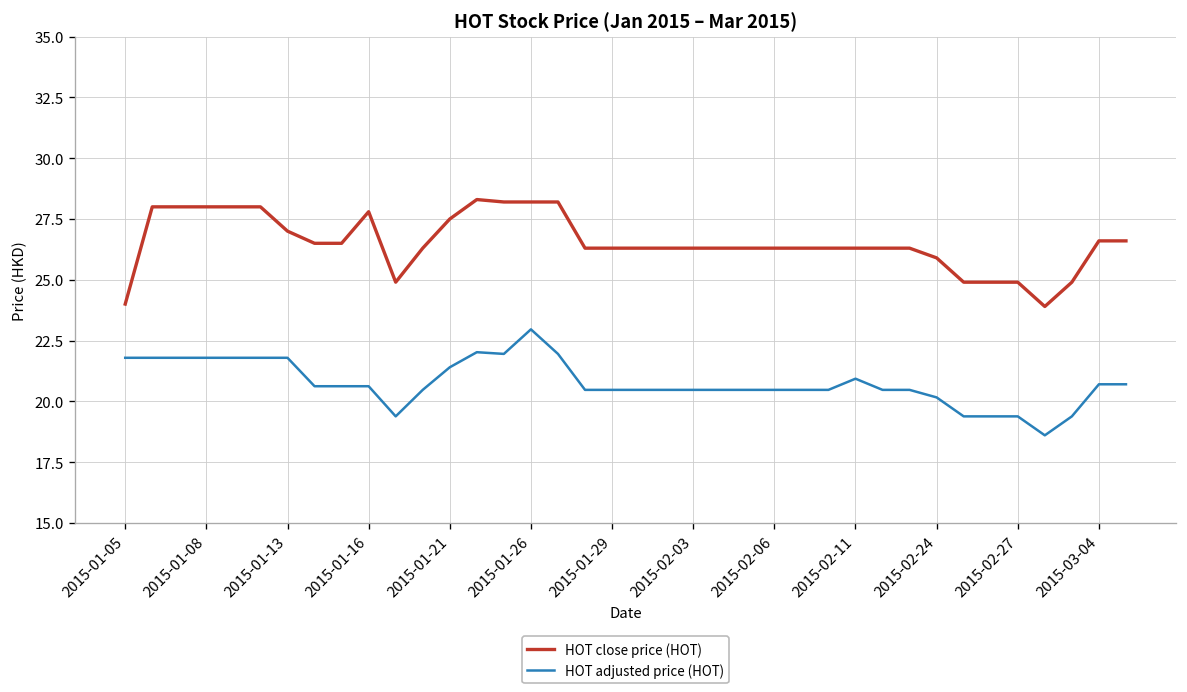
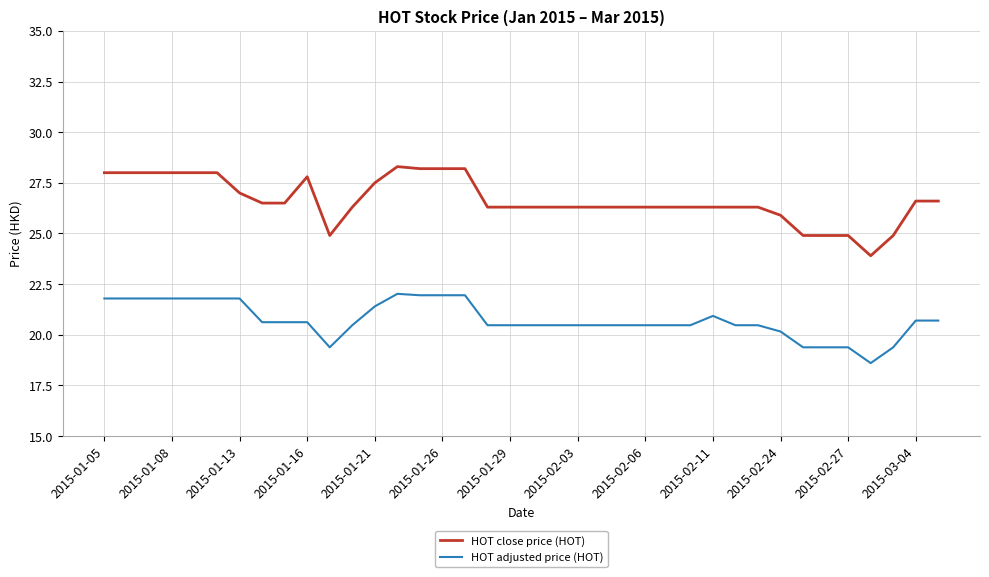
HOT close price (HOT), 2015-01-05: 24 -> 28
HOT adjusted price (HOT), 2015-01-26: 23.0 -> 22.0
